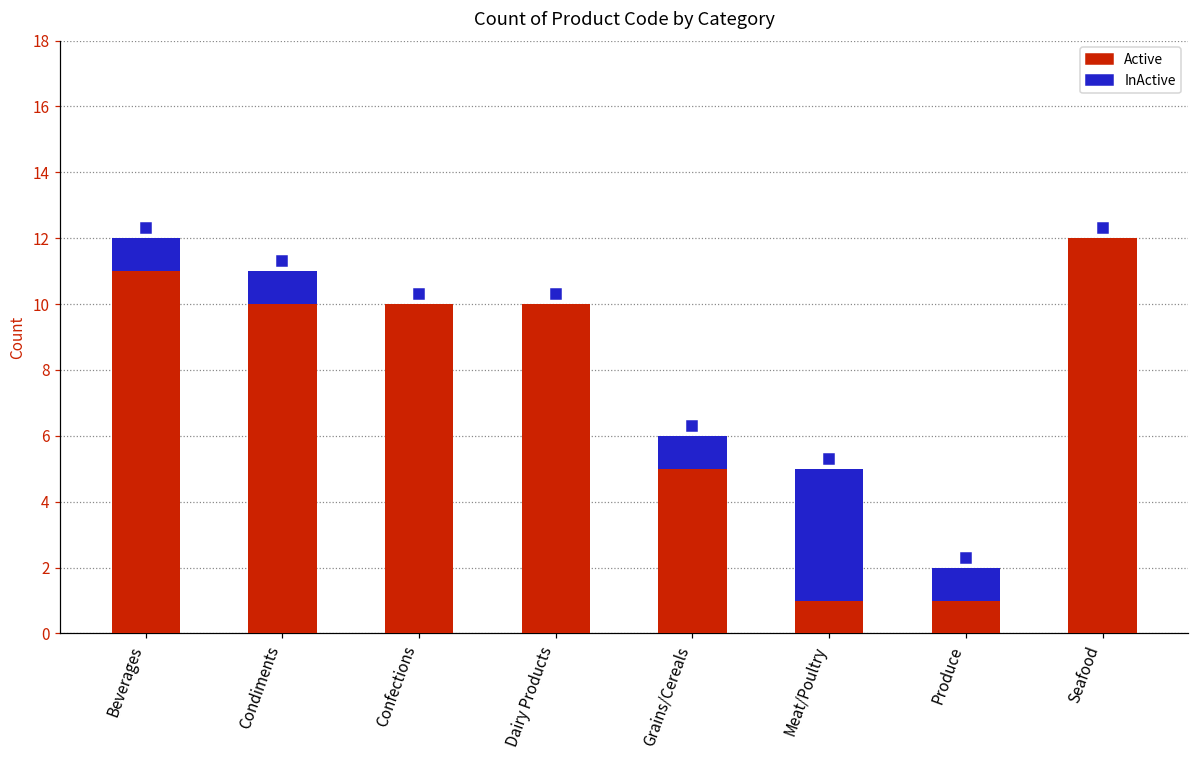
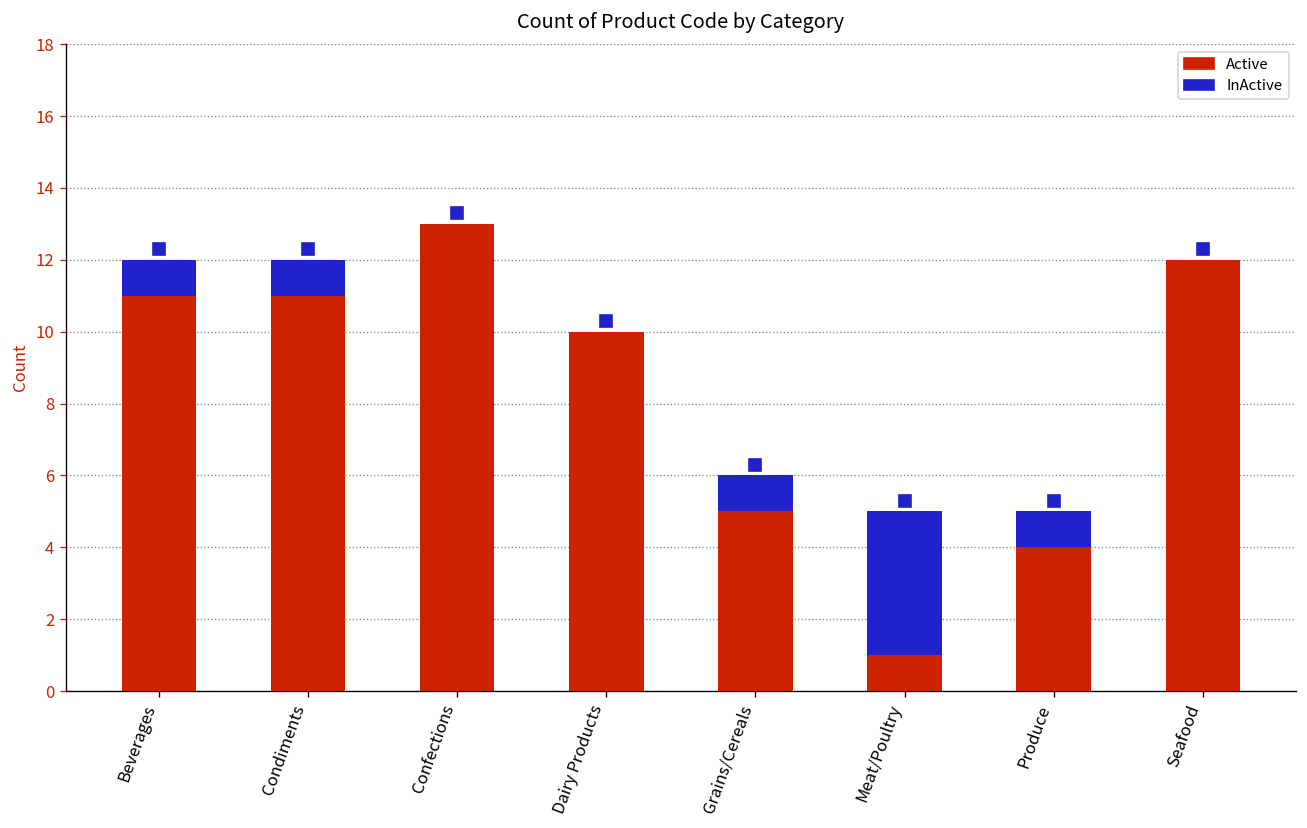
Active, Condiments: 10 -> 11
Active, Confections: 10 -> 13
Active, Produce: 1 -> 4
